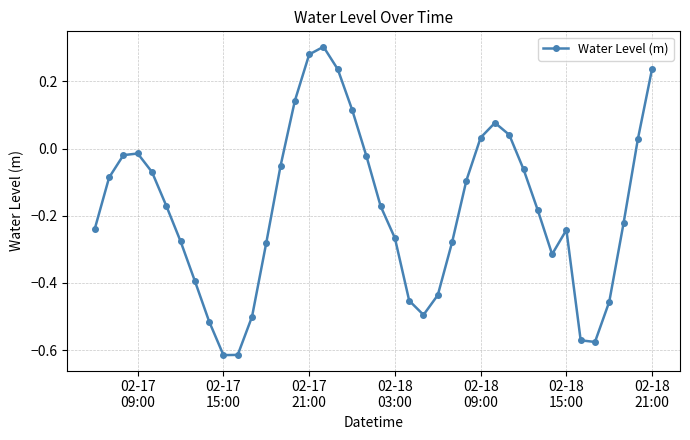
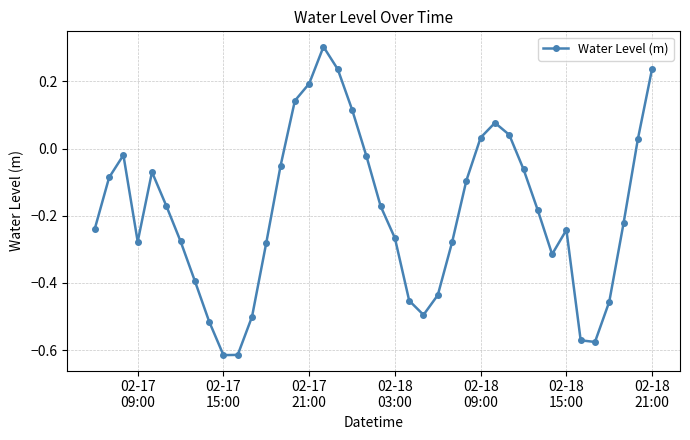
02-17 09:00: -0.01 -> -0.28
02-17 21:00: 0.28 -> 0.19
